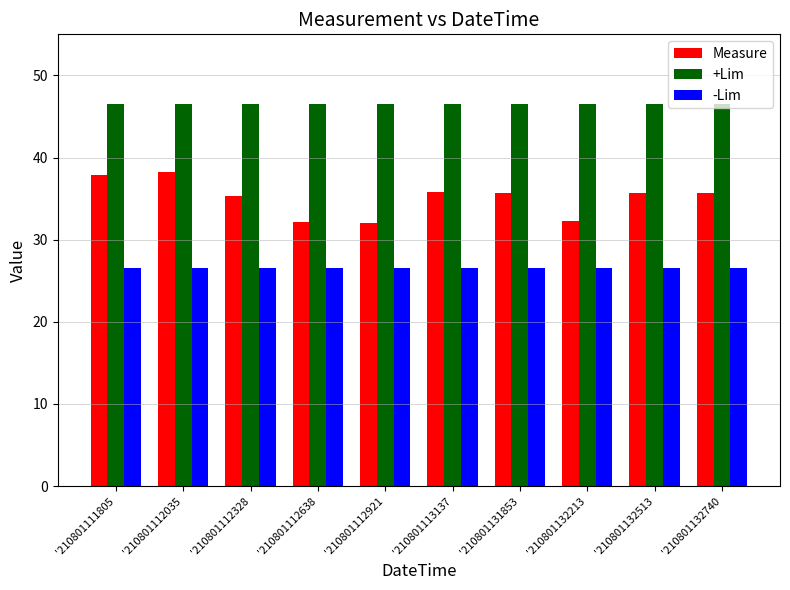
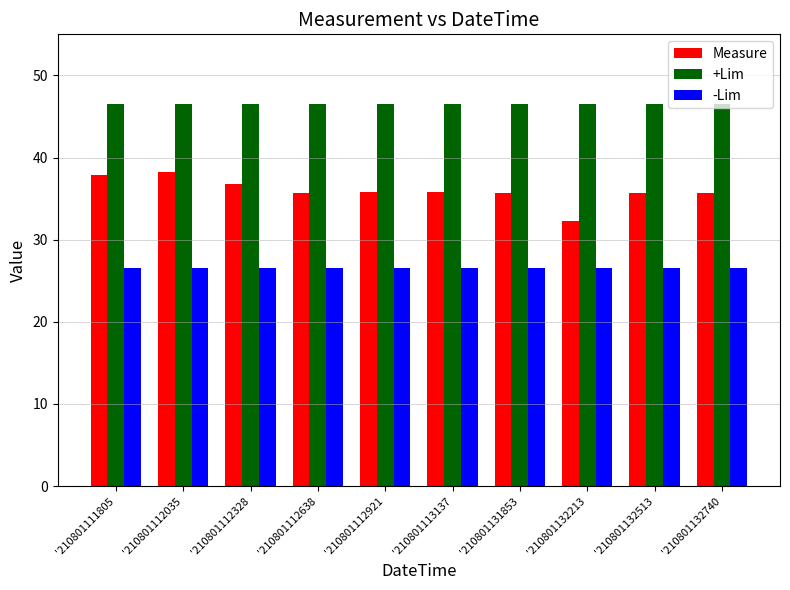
Measure, '210801112328: 35 -> 37
Measure, '210801112638: 32 -> 36
Measure, '210801112921: 32 -> 36
